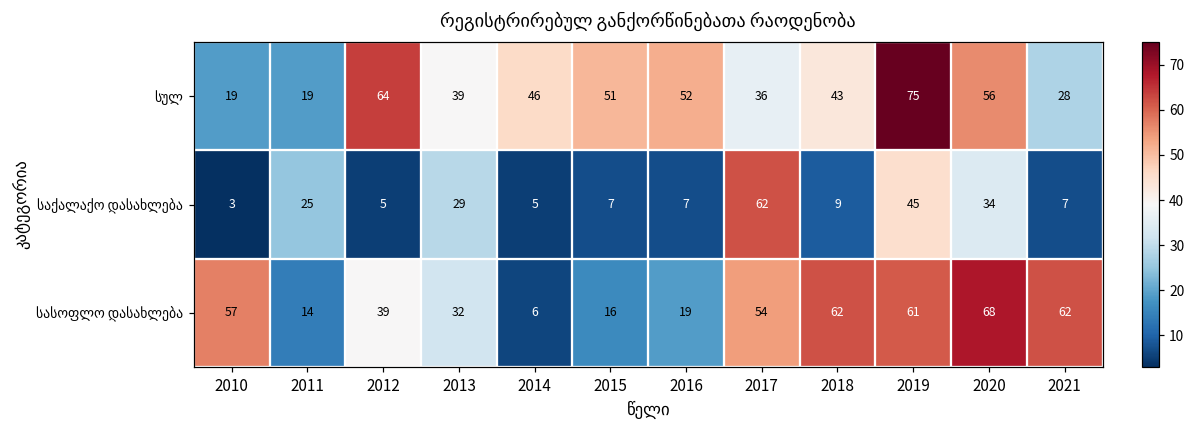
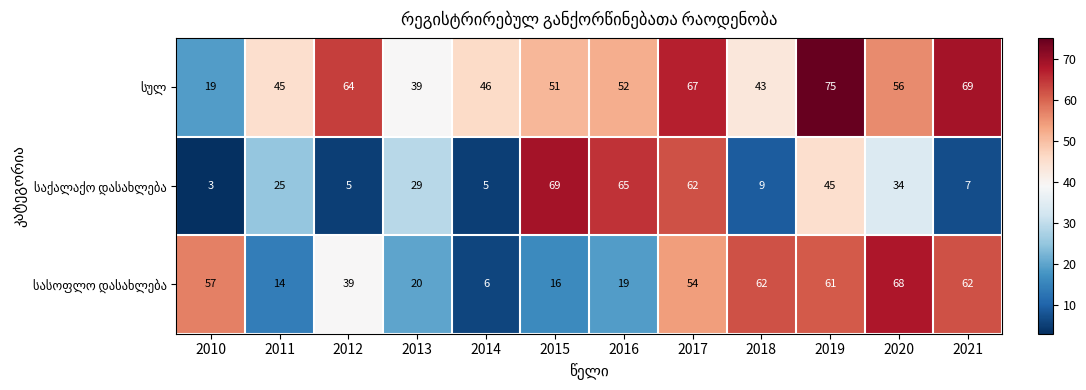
სულ, 2011: 19 -> 45
სულ, 2017: 36 -> 67
სულ, 2021: 28 -> 69
საქალაქო დასახლება, 2015: 7 -> 69
საქალაქო დასახლება, 2016: 7 -> 65
სასოფლო დასახლება, 2013: 32 -> 20
